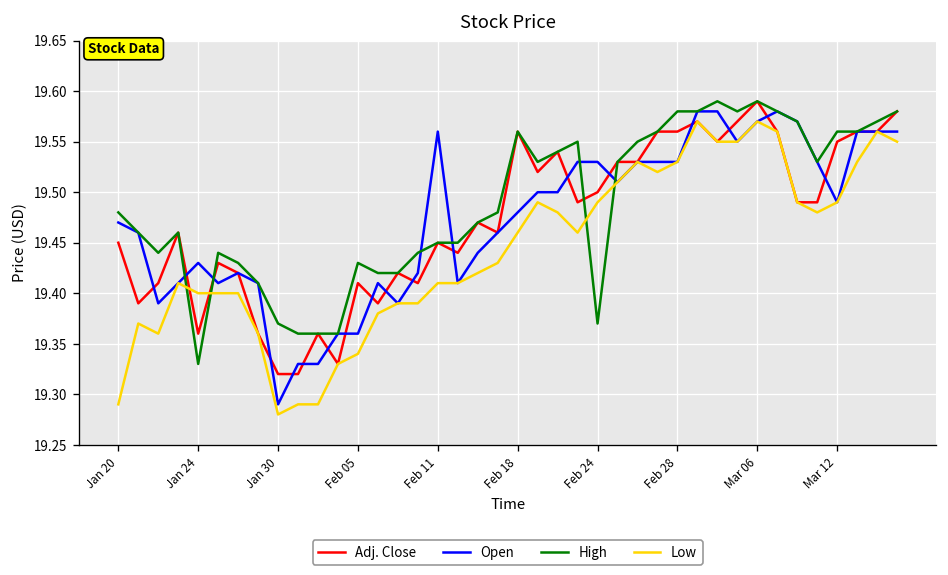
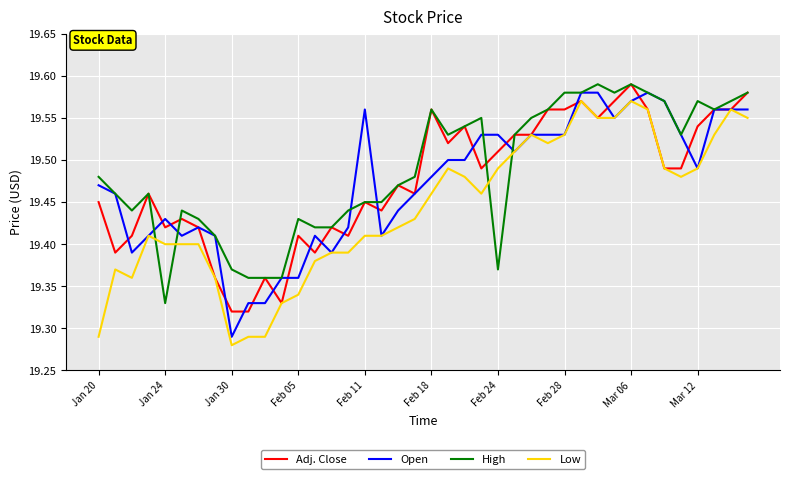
Adj. Close, Jan 24: 19.36 -> 19.42
Adj. Close, Feb 24: 19.50 -> 19.51
Adj. Close, Mar 12: 19.55 -> 19.54
High, Mar 12: 19.56 -> 19.57
